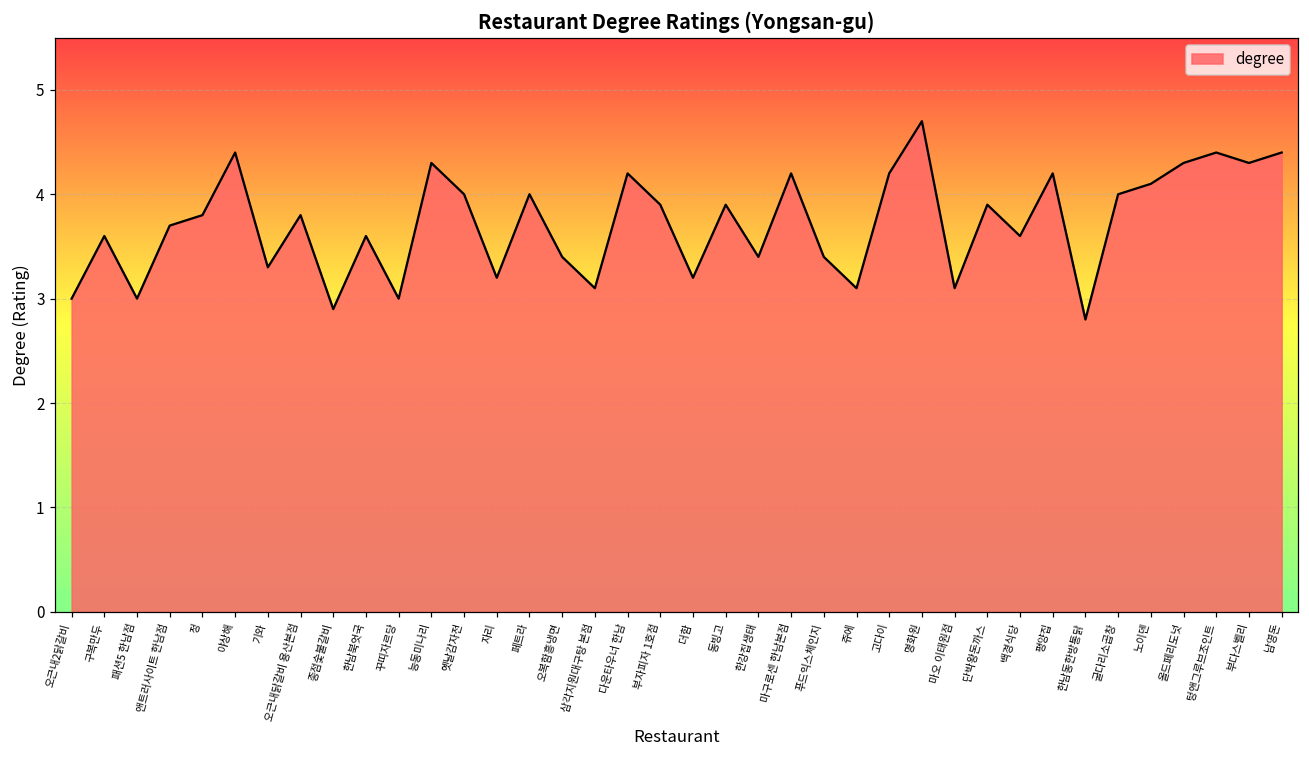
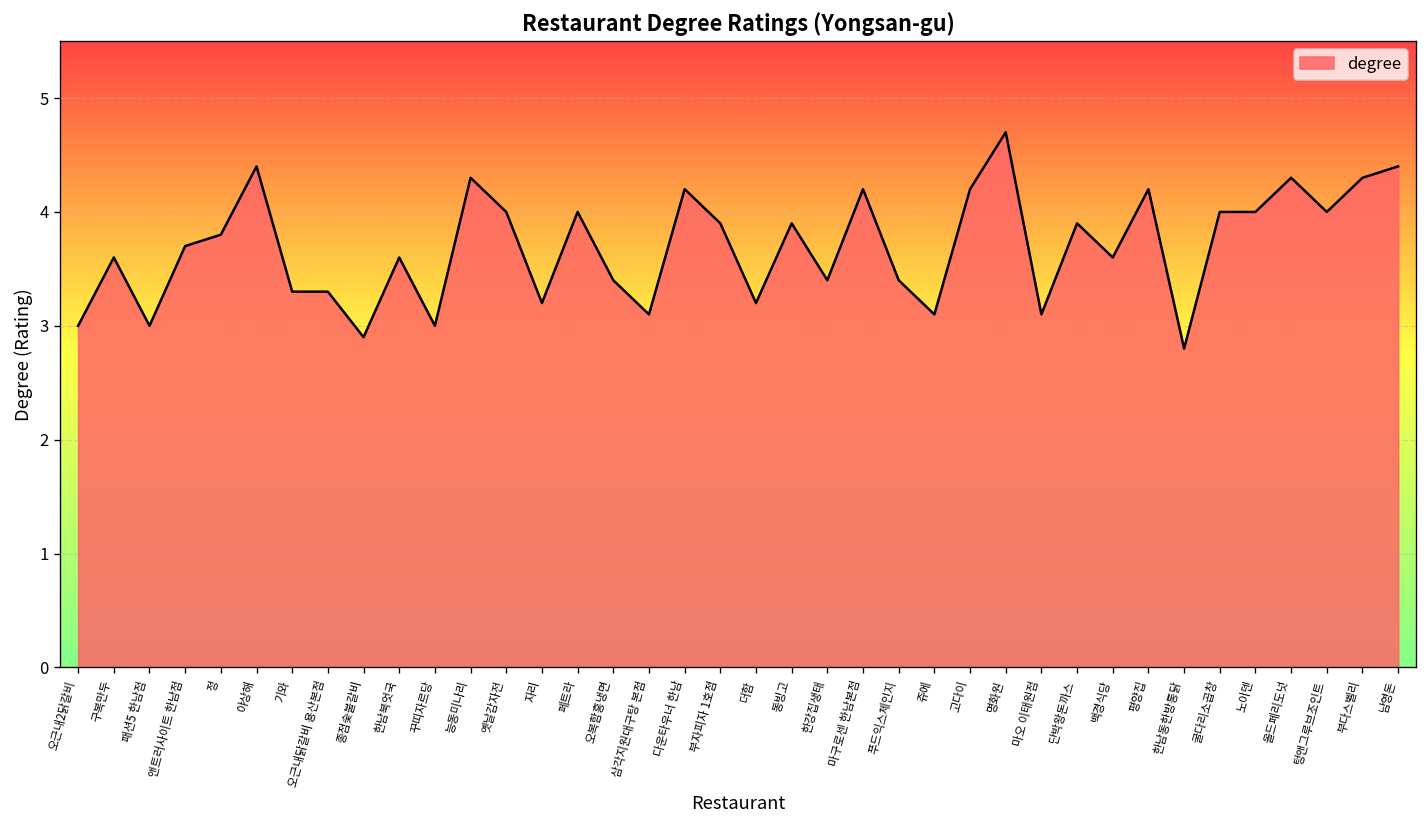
오근내닭갈비 용산본점: 3.8 -> 3.3
노이덴: 4.1 -> 4.0
텅앤그루브조인트: 4.4 -> 4.0
